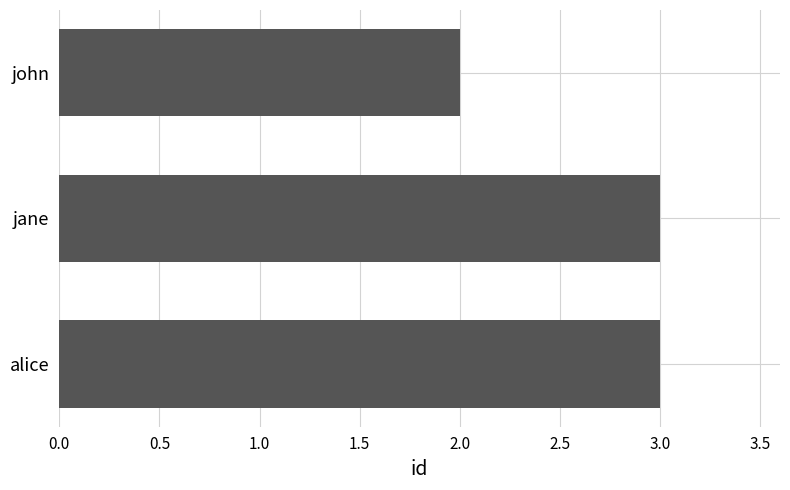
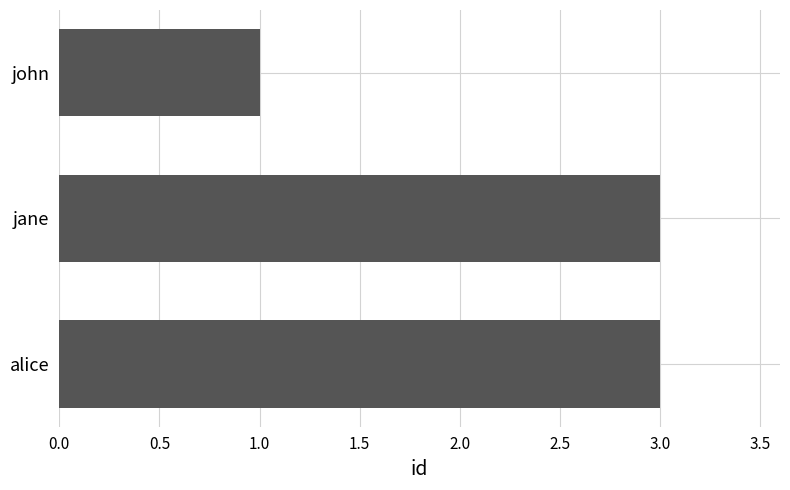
john: 2 -> 1
